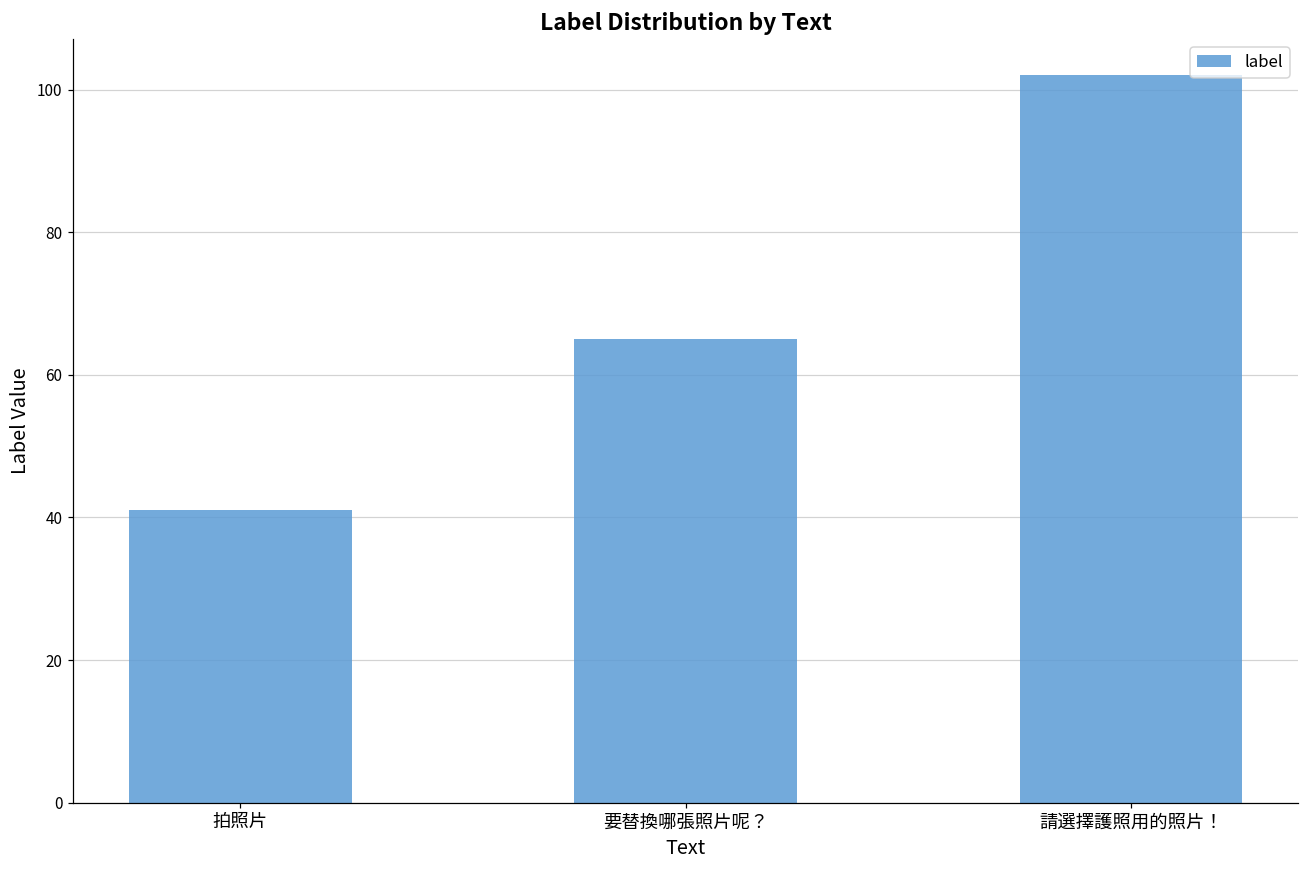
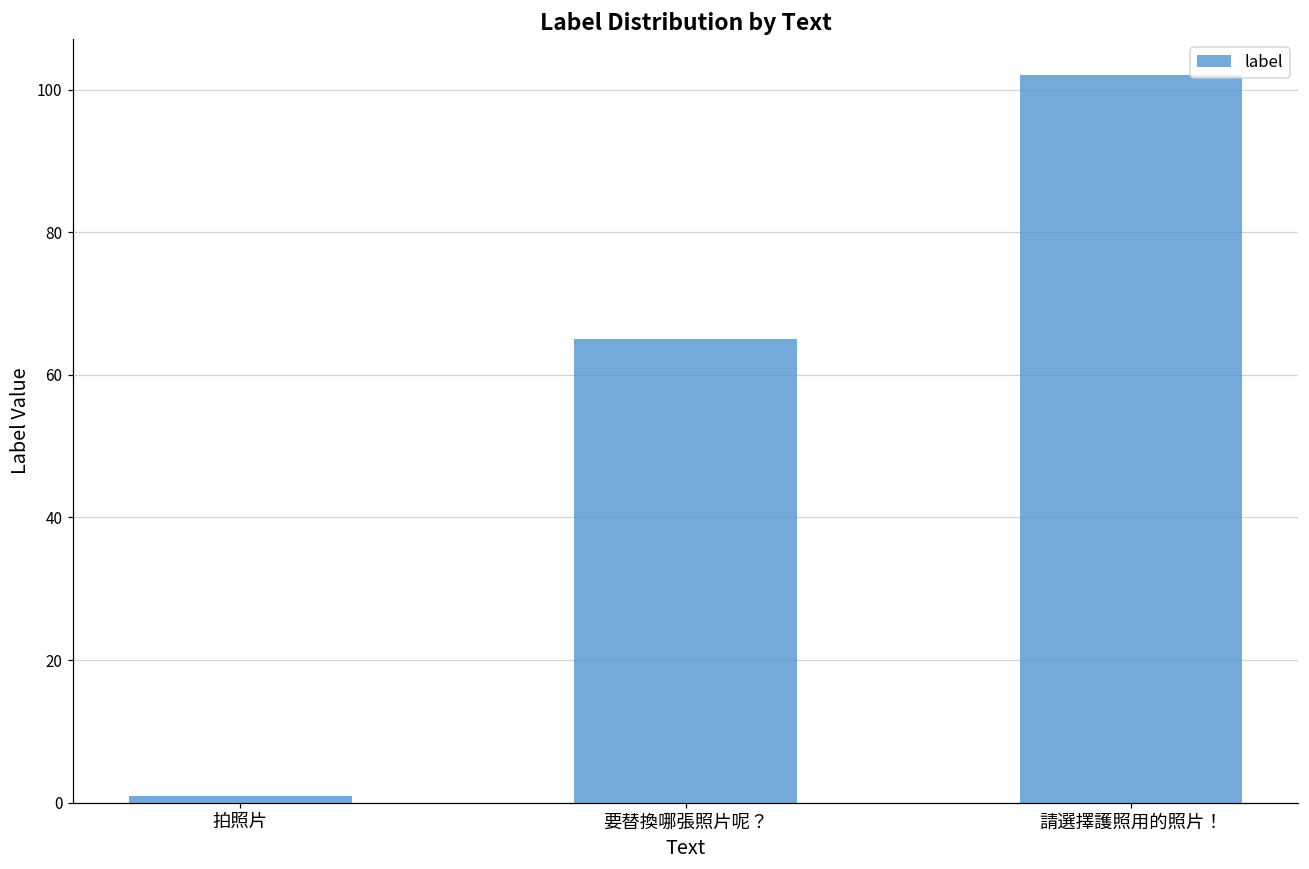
拍照片: 41 -> 1
